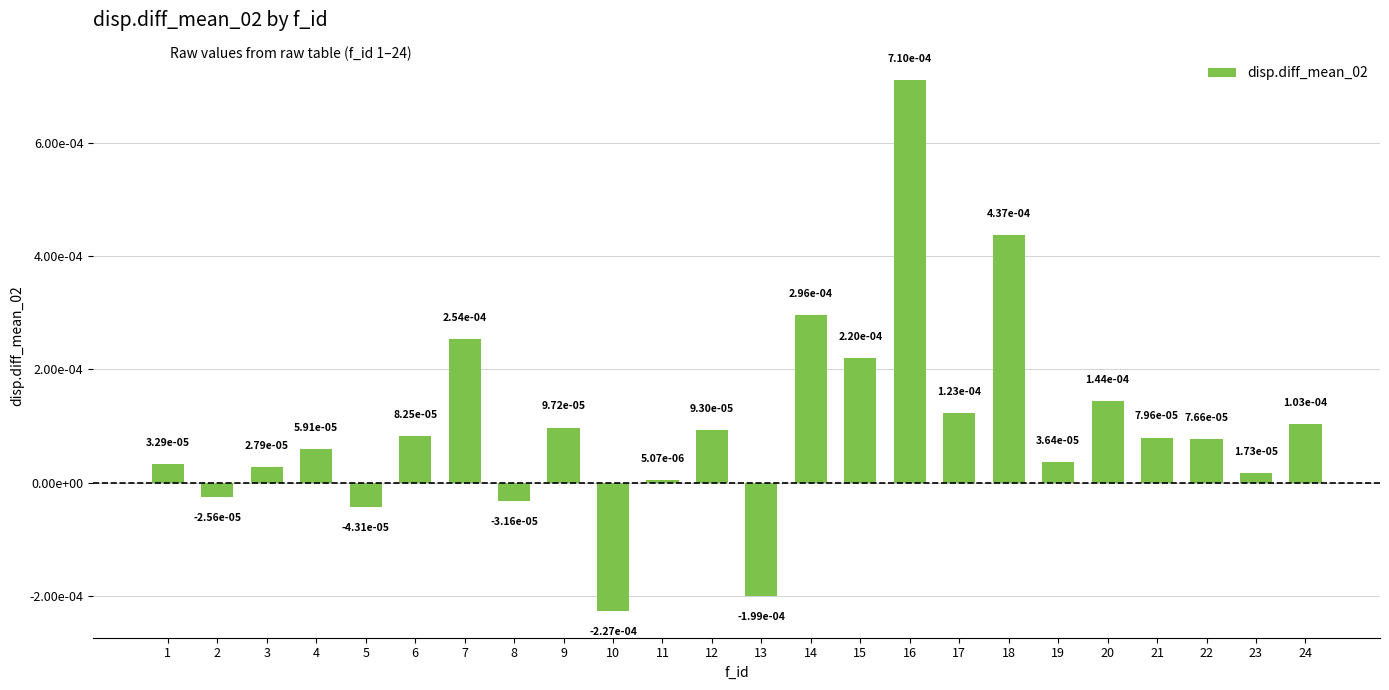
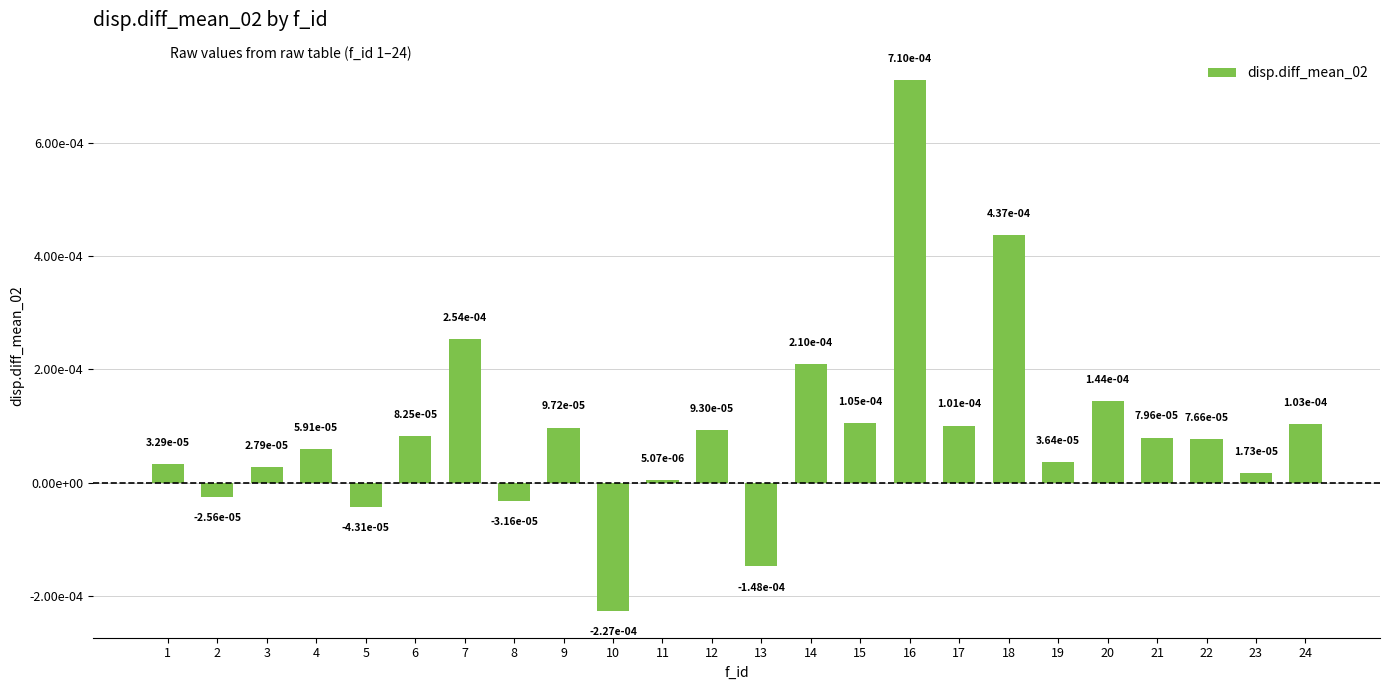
13: -1.99e-04 -> -1.48e-04
14: 2.96e-04 -> 2.10e-04
15: 2.20e-04 -> 1.05e-04
17: 1.23e-04 -> 1.01e-04
